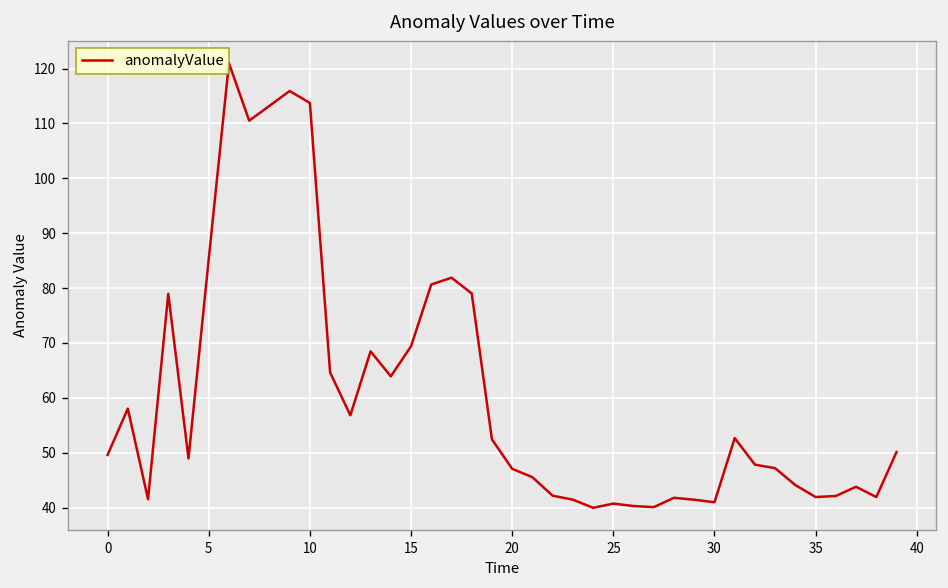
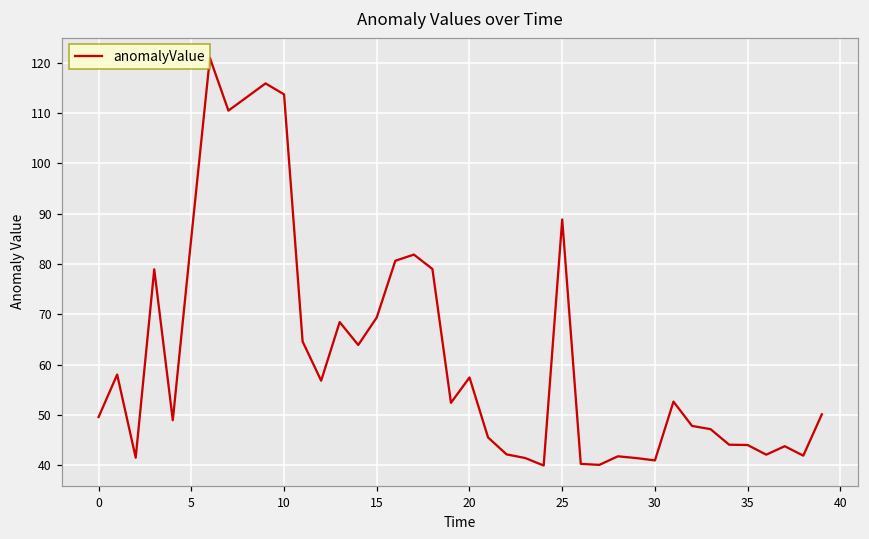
20: 47 -> 57
25: 41 -> 89
35: 42 -> 44
